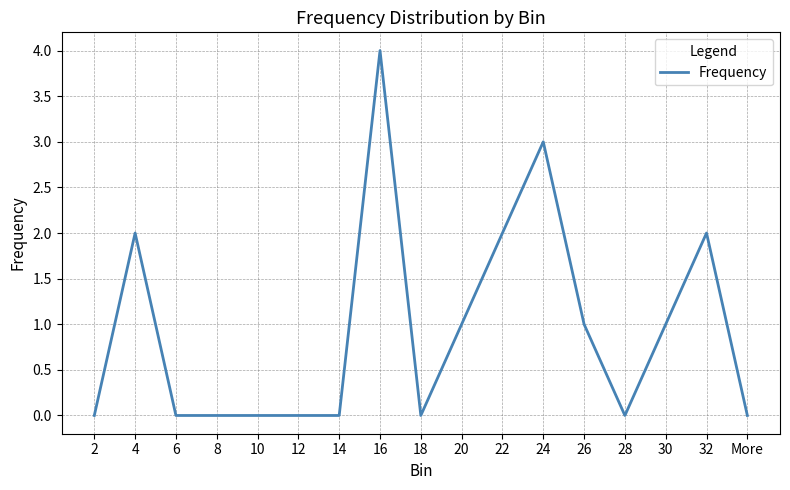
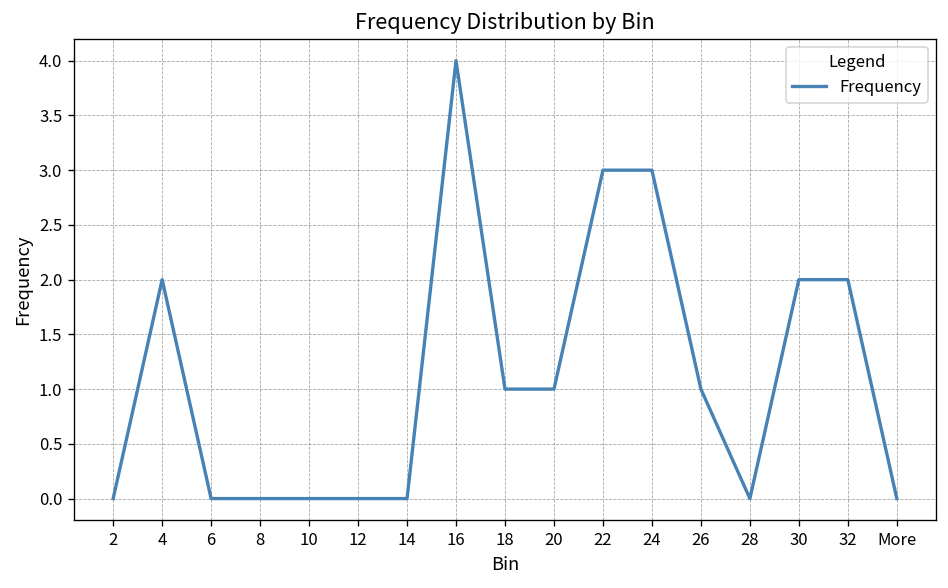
18: 0 -> 1
22: 2 -> 3
30: 1 -> 2
